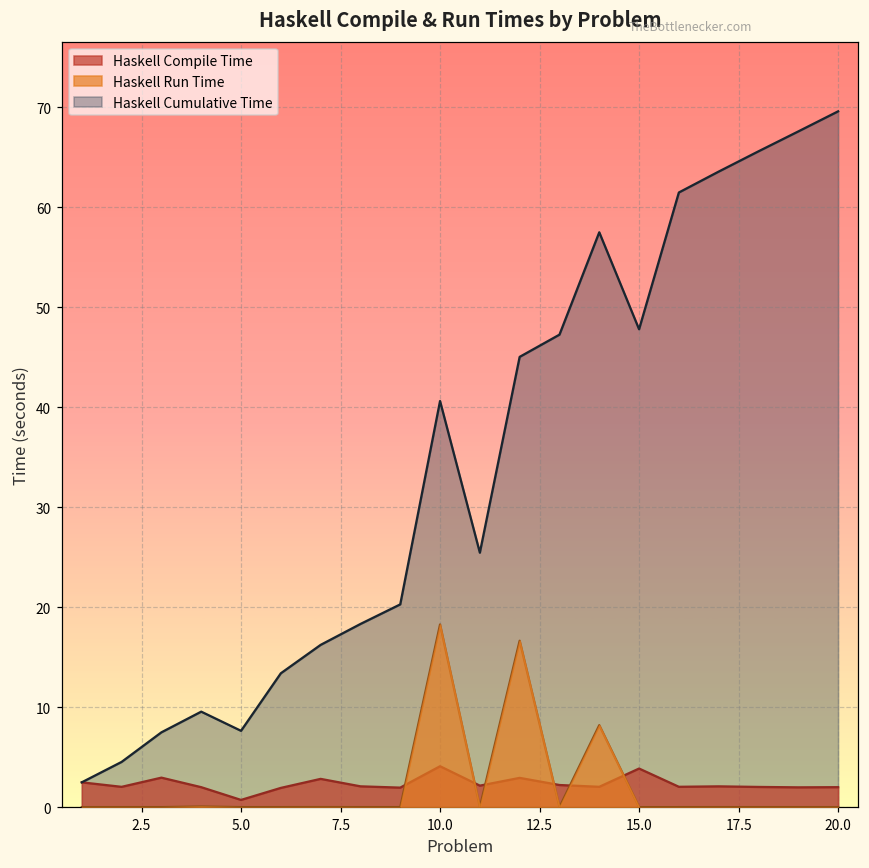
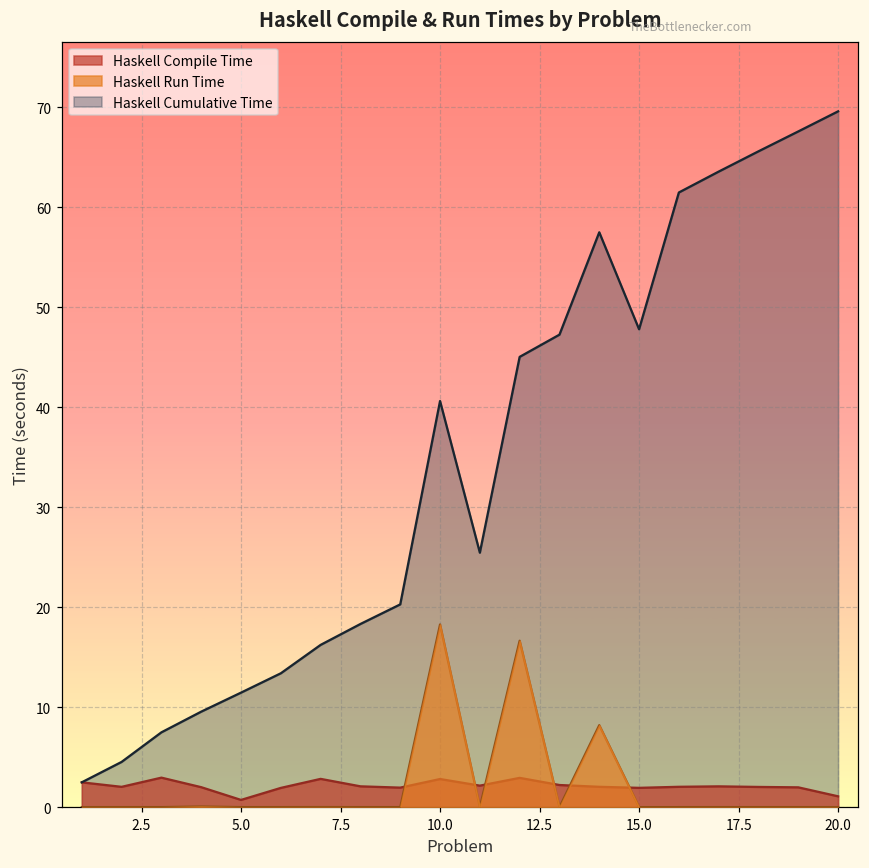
Haskell Cumulative Time, 5.0: 8 -> 11
Haskell Compile Time, 10.0: 4 -> 3
Haskell Compile Time, 15.0: 4 -> 2
Haskell Compile Time, 20.0: 2 -> 1
